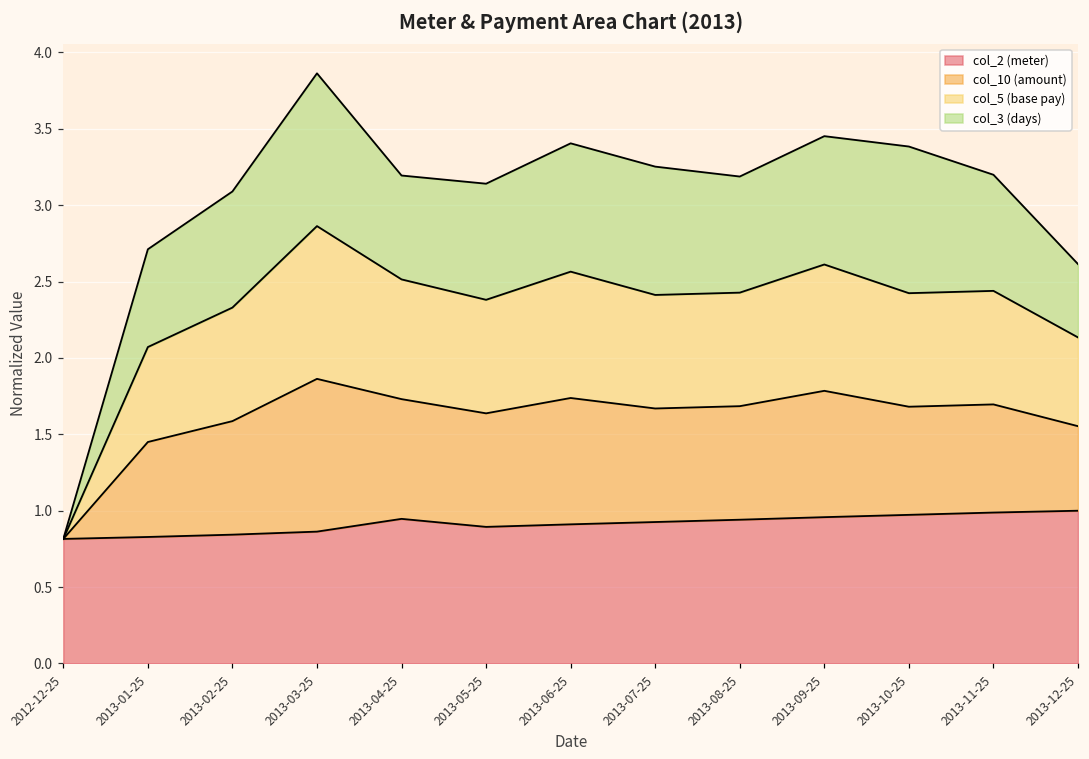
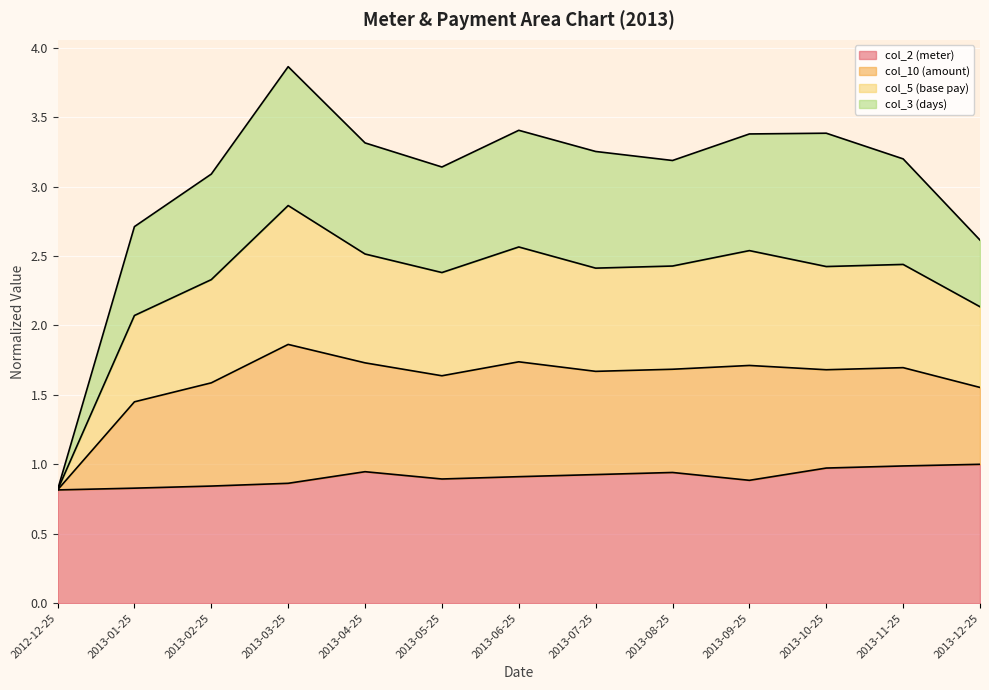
col_3 (days), 2013-04-25: 0.68 -> 0.80
col_2 (meter), 2013-09-25: 0.96 -> 0.88
